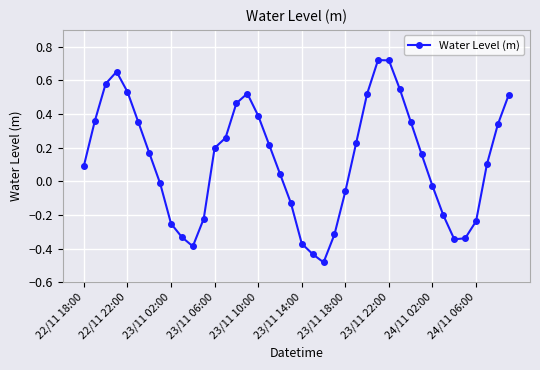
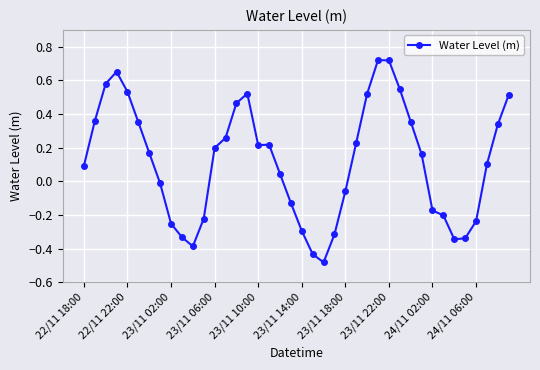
23/11 10:00: 0.39 -> 0.21
23/11 14:00: -0.37 -> -0.29
24/11 02:00: -0.03 -> -0.17
